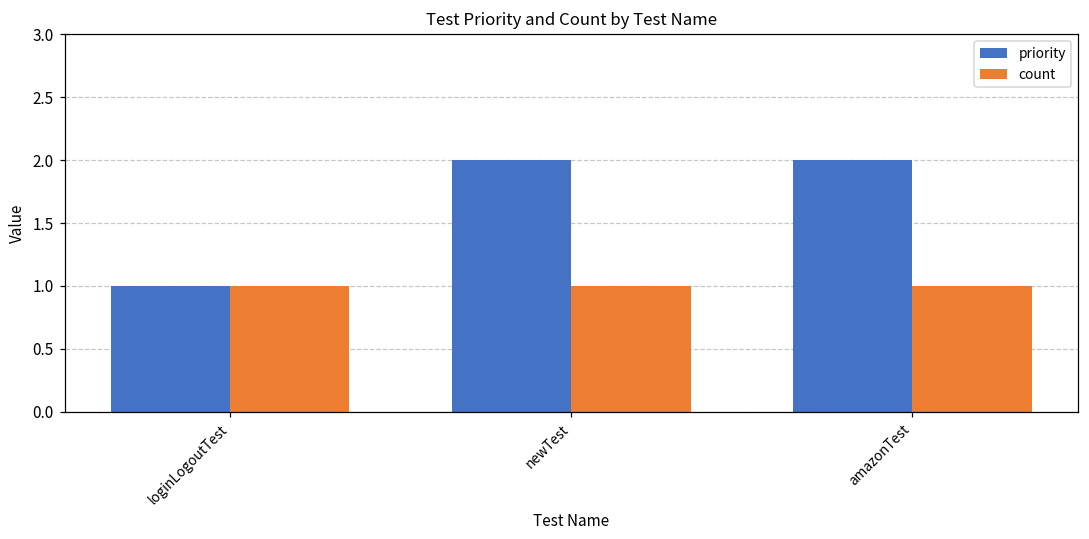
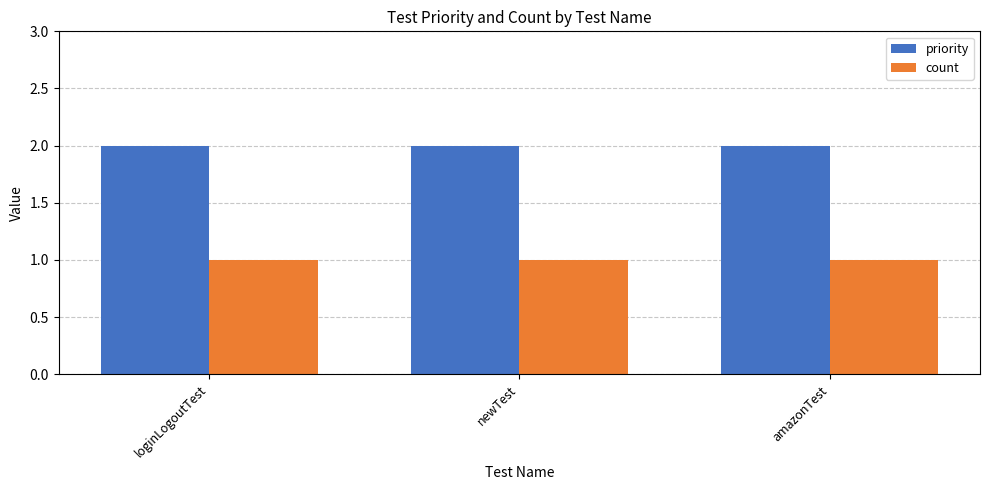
priority, loginLogoutTest: 1 -> 2
